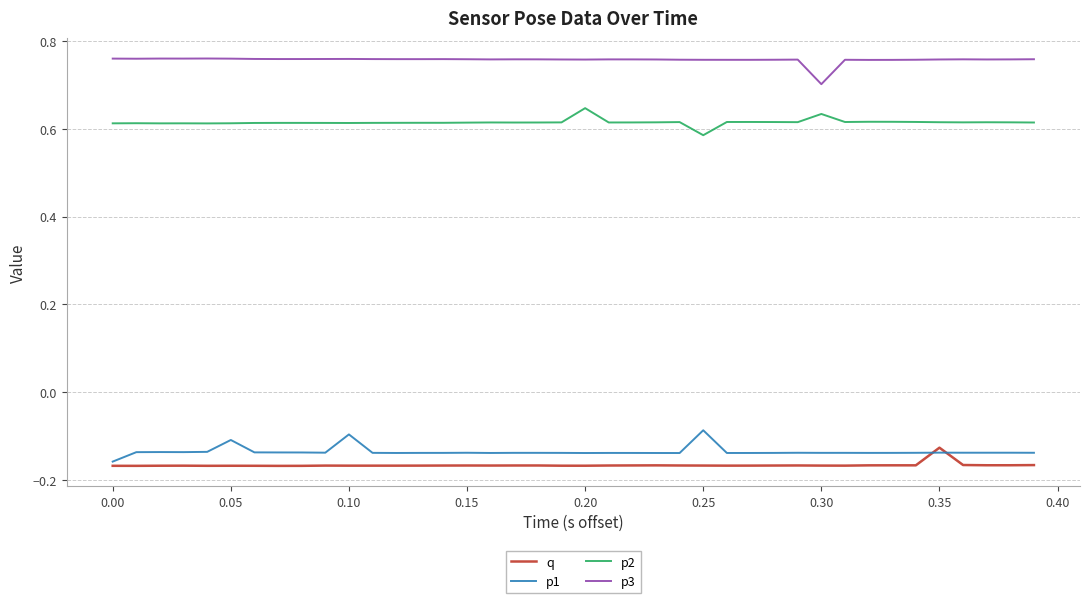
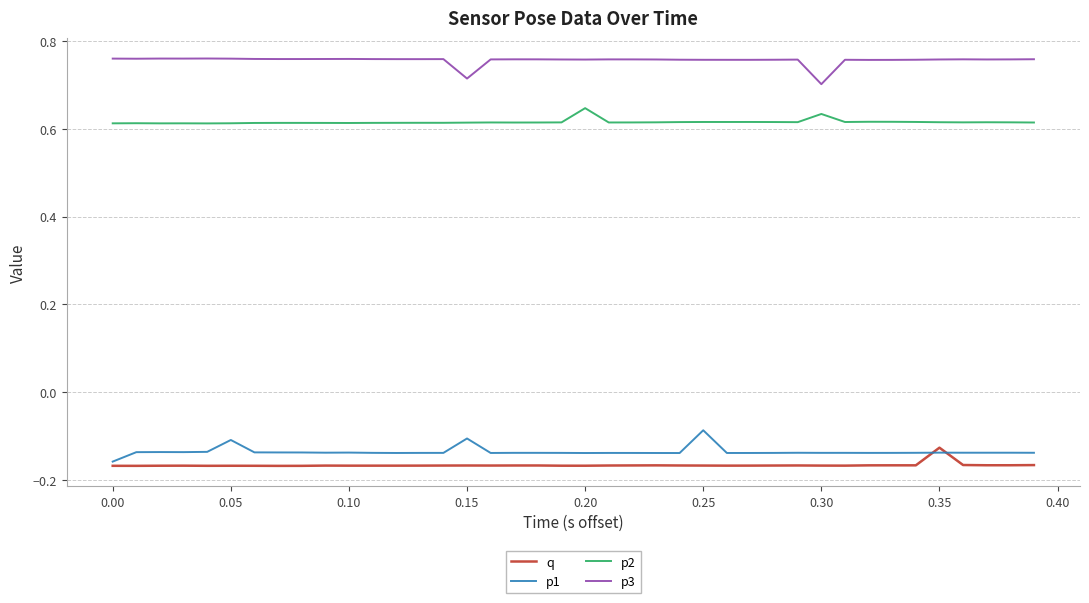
p1, 0.10: -0.10 -> -0.14
p1, 0.15: -0.14 -> -0.11
p3, 0.15: 0.76 -> 0.71
p2, 0.25: 0.59 -> 0.62
